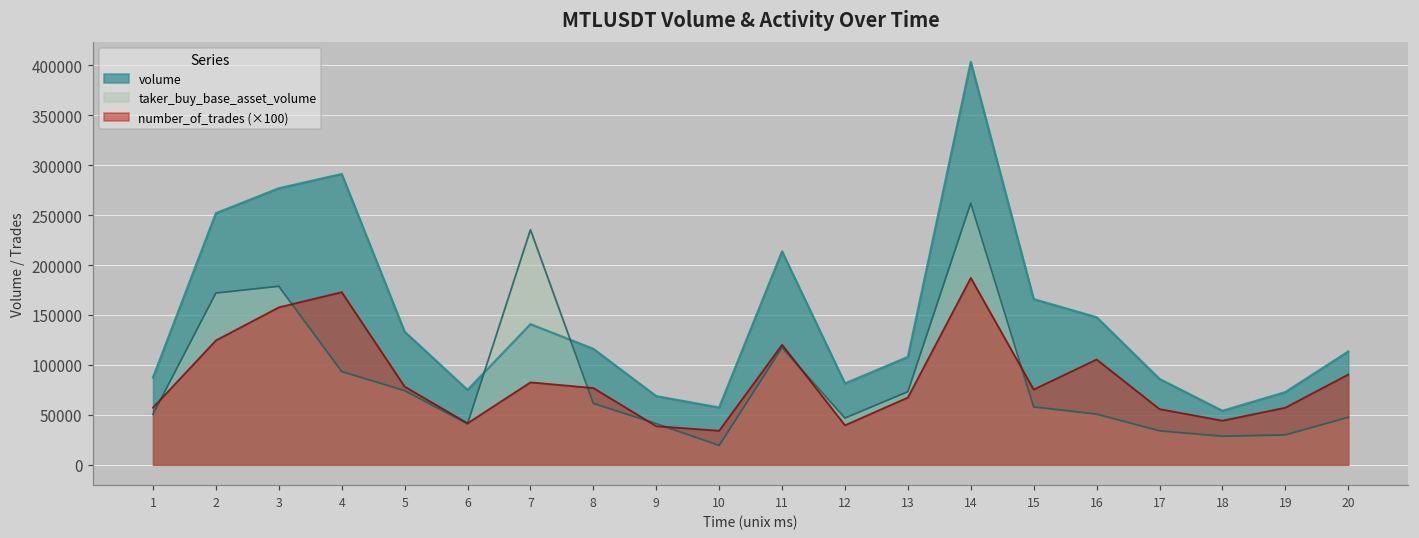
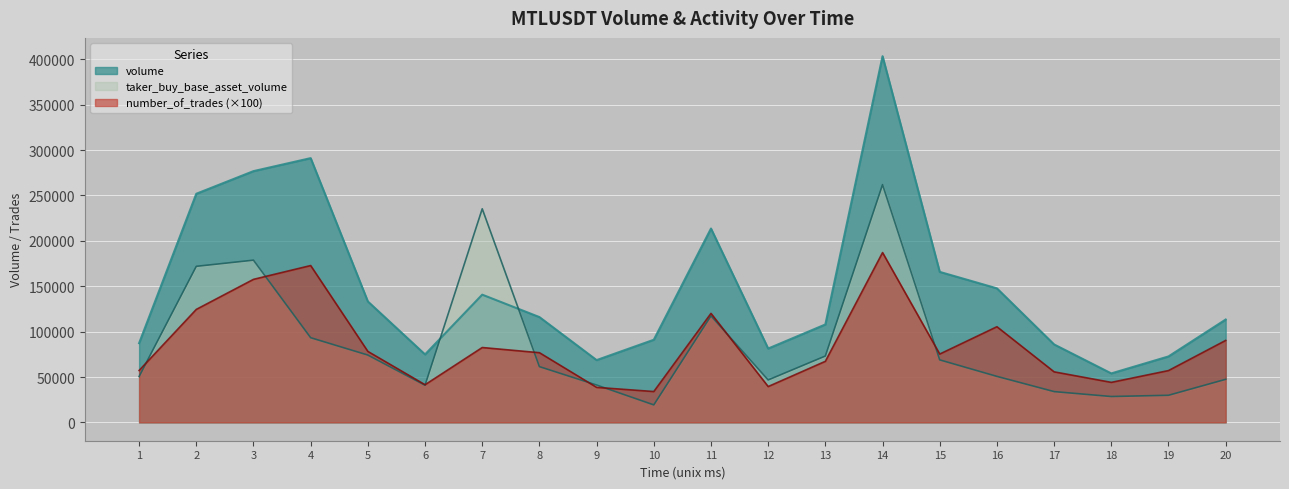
volume, 10: 60000 -> 90000
taker_buy_base_asset_volume, 15: 60000 -> 70000
